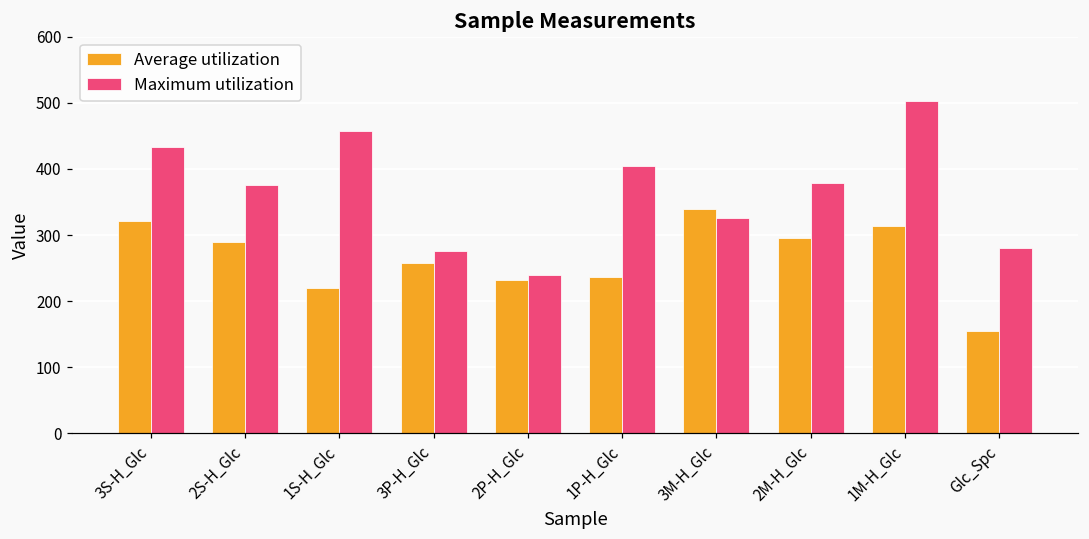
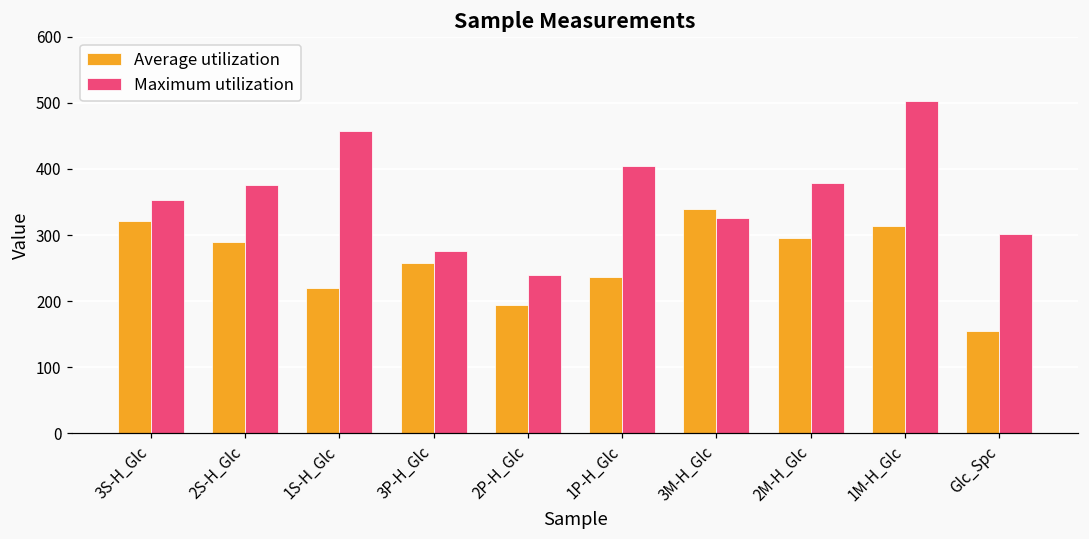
Maximum utilization, 3S-H_Glc: 430 -> 350
Average utilization, 2P-H_Glc: 230 -> 190
Maximum utilization, Glc_Spc: 280 -> 300
